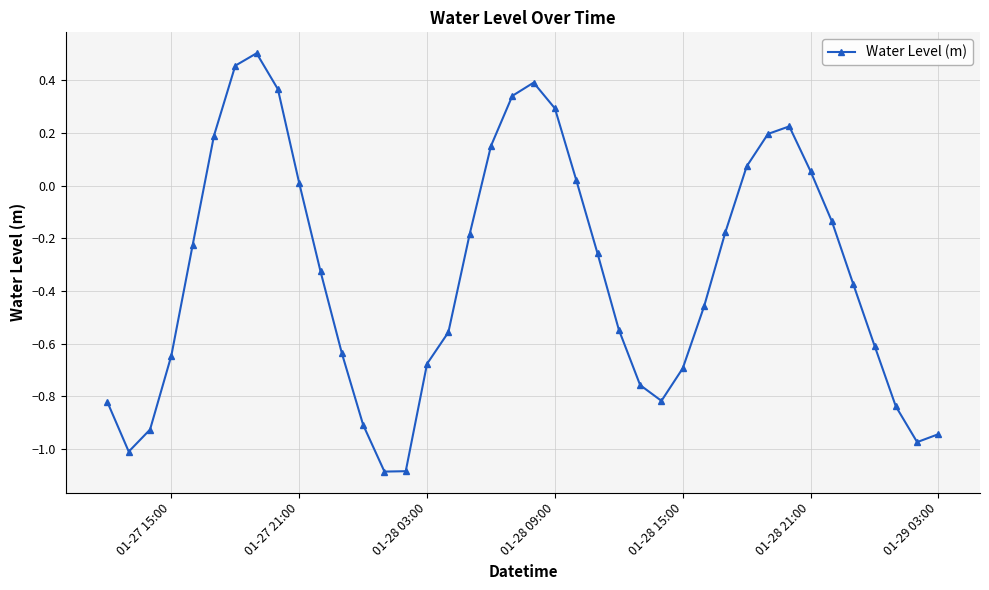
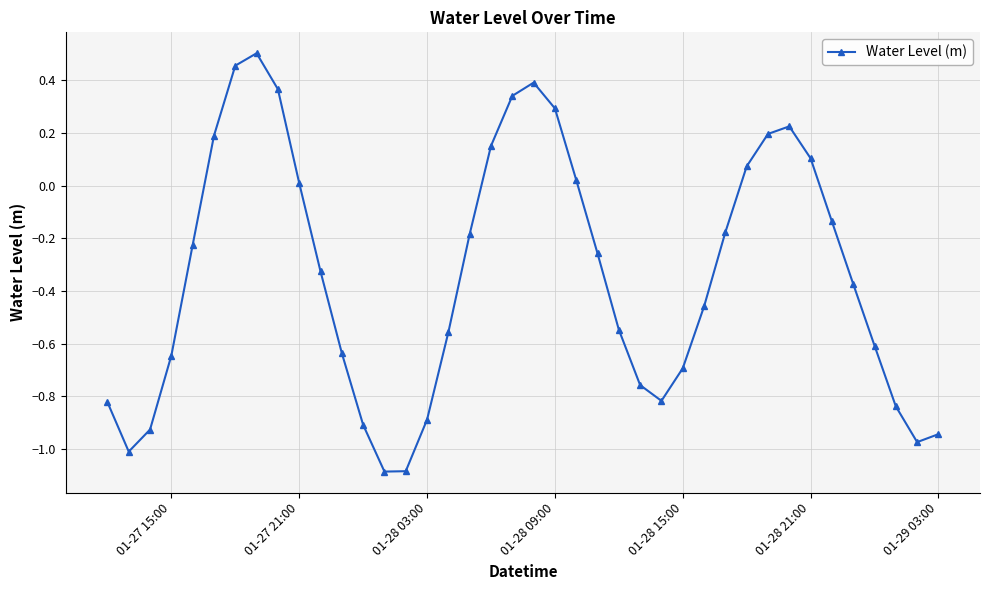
01-28 03:00: -0.68 -> -0.89
01-28 21:00: 0.05 -> 0.10
